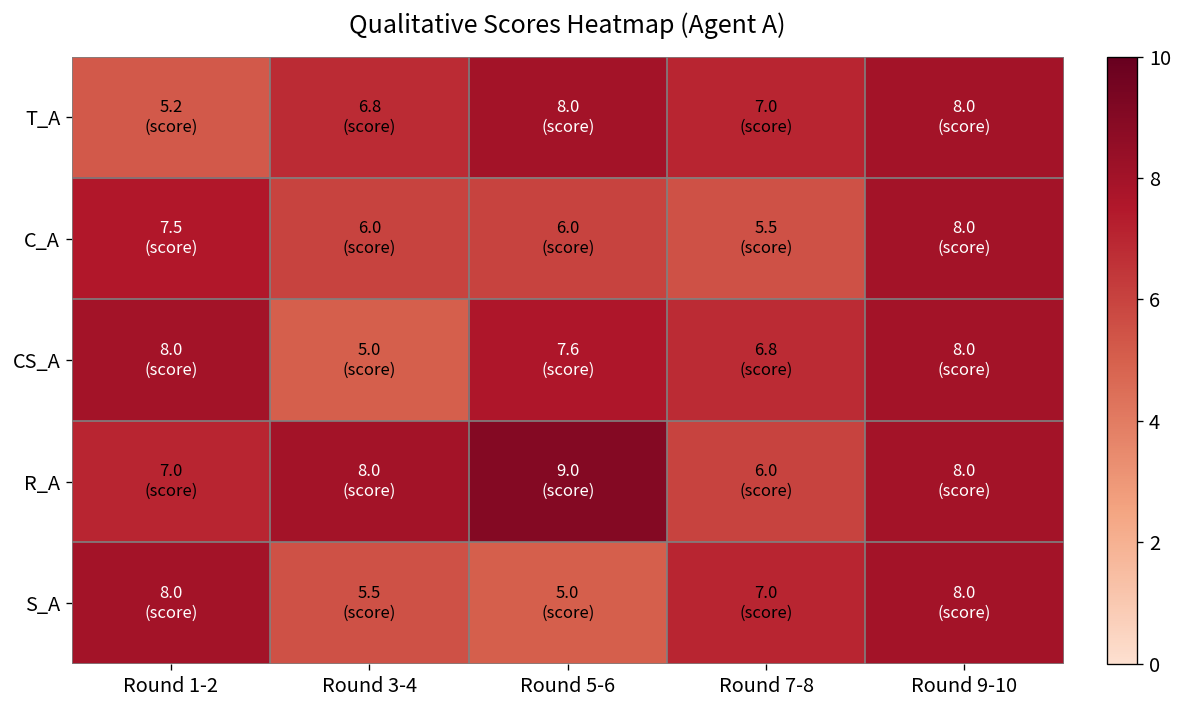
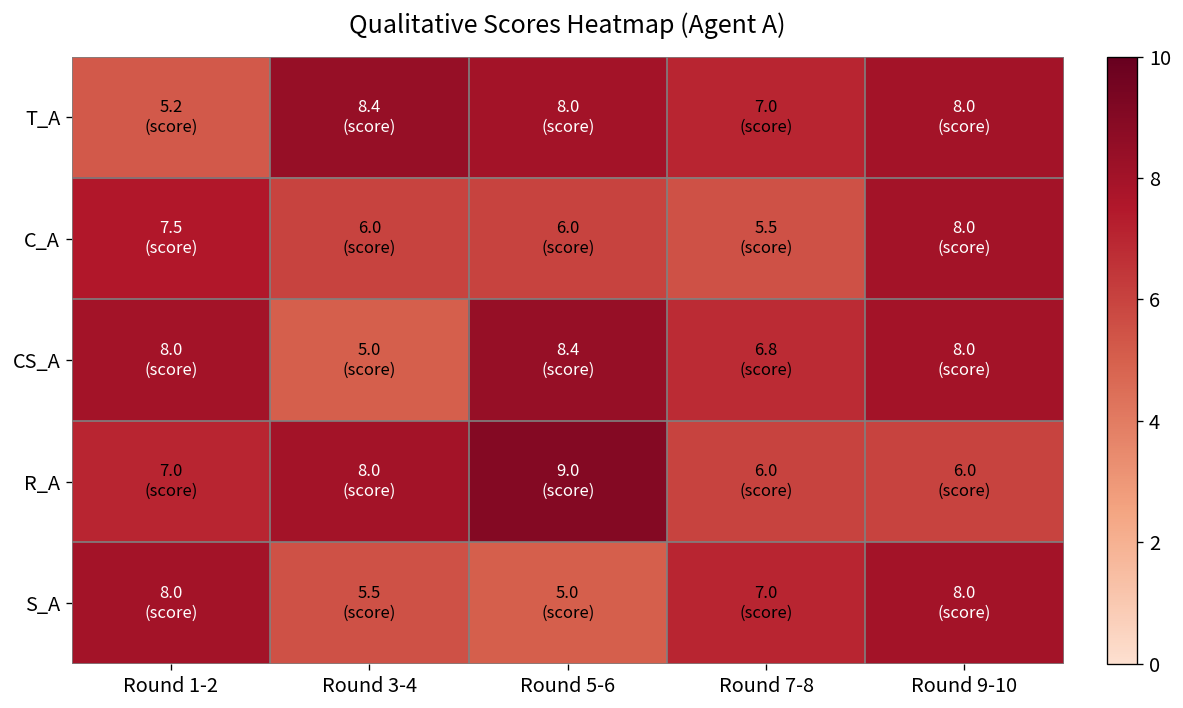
T_A, Round 3-4: 6.8 -> 8.4
CS_A, Round 5-6: 7.6 -> 8.4
R_A, Round 9-10: 8.0 -> 6.0
